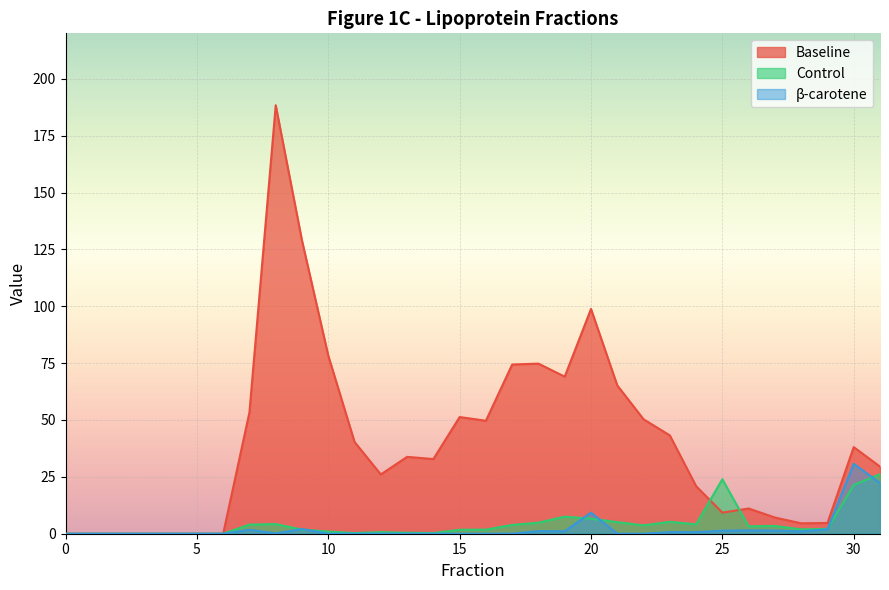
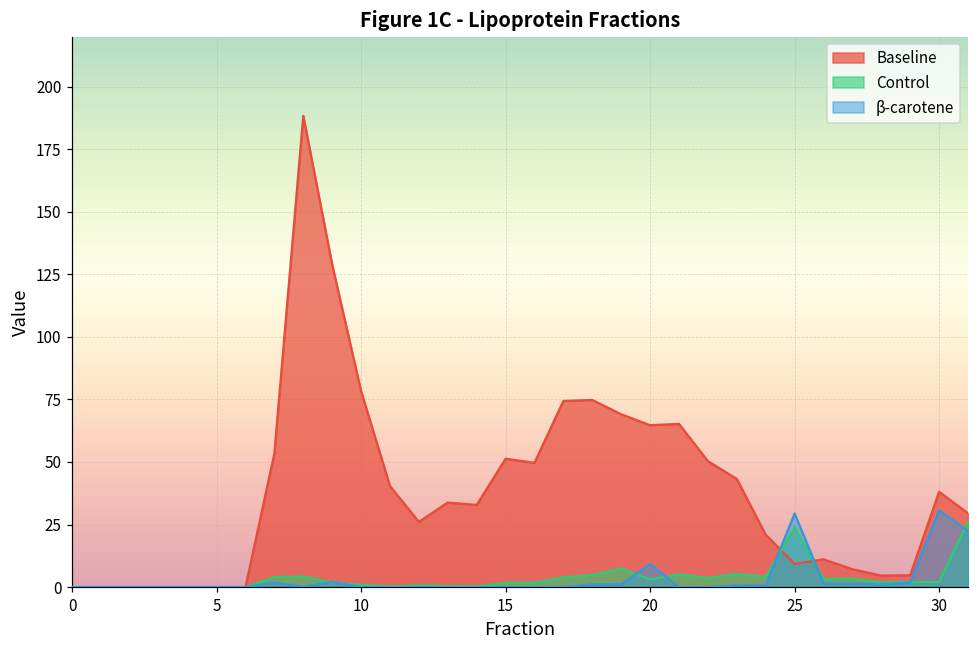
Baseline, 20: 99 -> 65
Control, 20: 7 -> 3
β-carotene, 25: 1 -> 29
Control, 30: 21 -> 2
